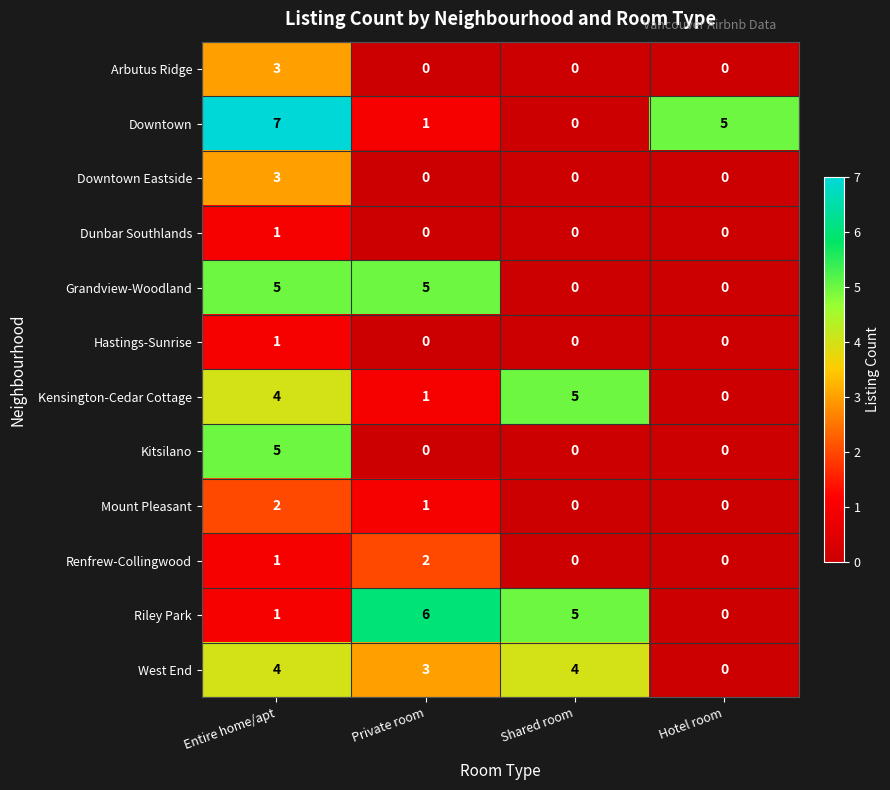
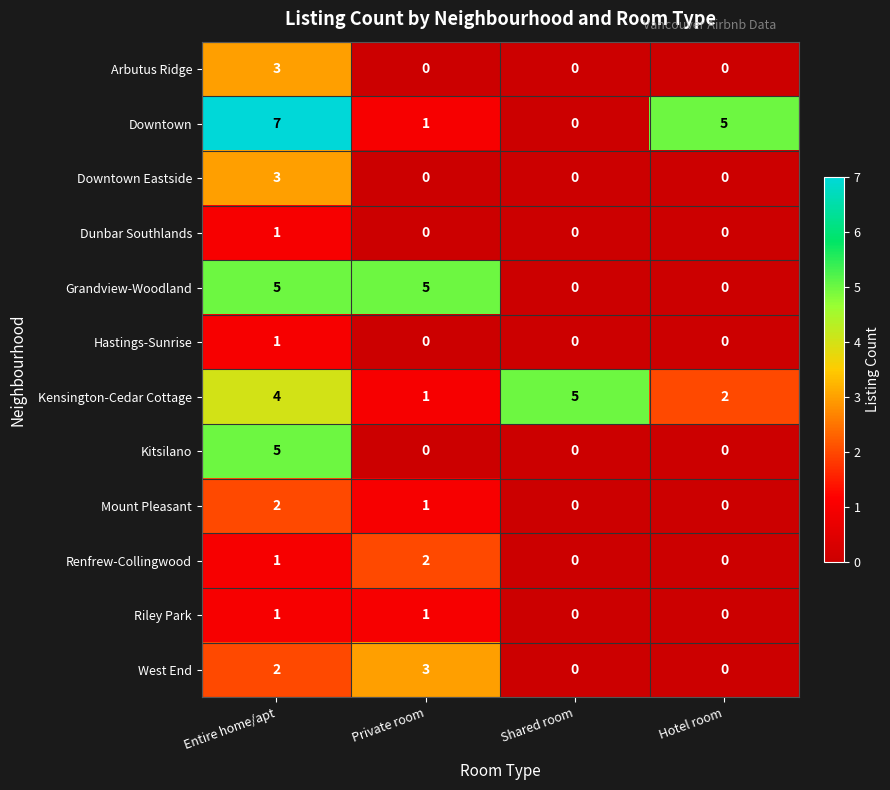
Kensington-Cedar Cottage, Hotel room: 0 -> 2
Riley Park, Private room: 6 -> 1
Riley Park, Shared room: 5 -> 0
West End, Entire home/apt: 4 -> 2
West End, Shared room: 4 -> 0
